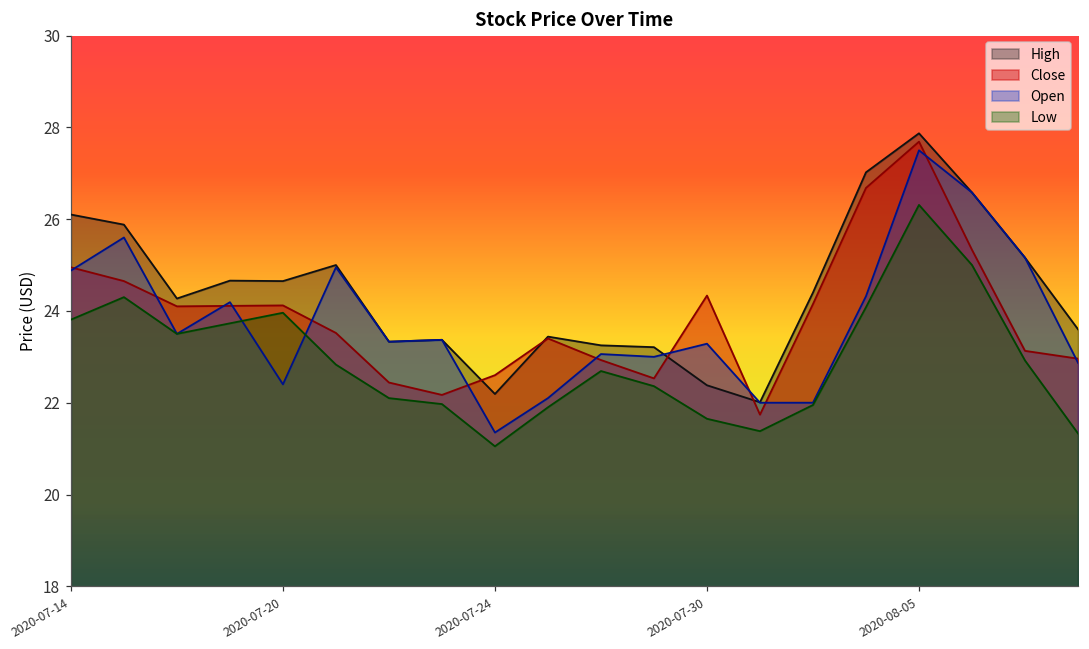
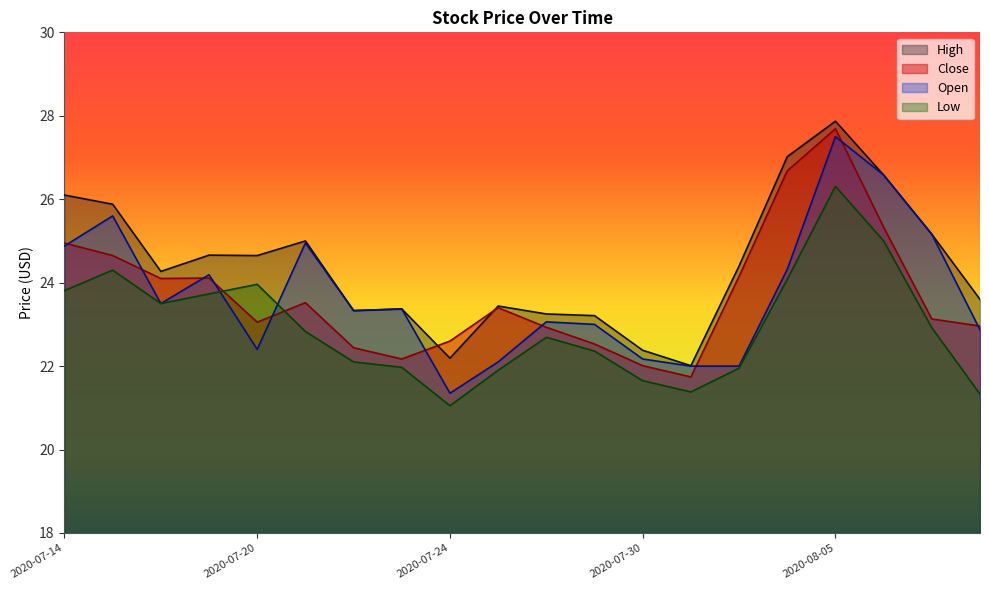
Close, 2020-07-20: 24.1 -> 23.1
Close, 2020-07-30: 24.3 -> 22.0
Open, 2020-07-30: 23.3 -> 22.2
